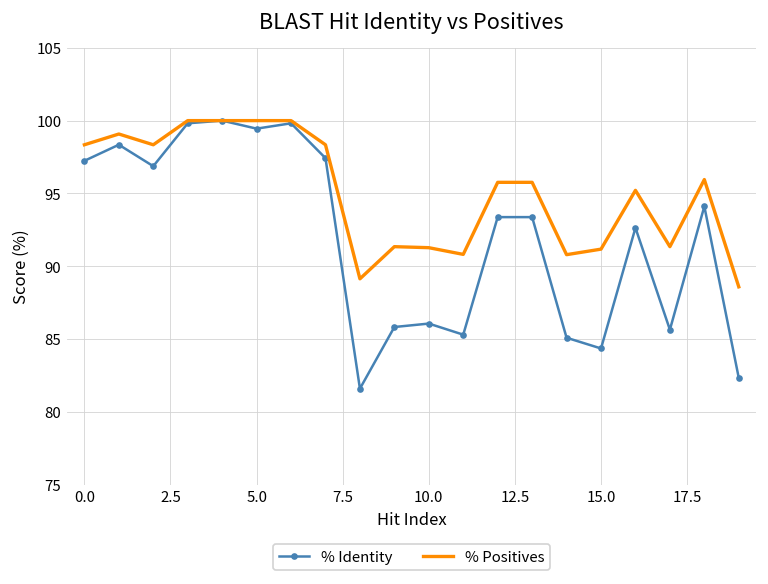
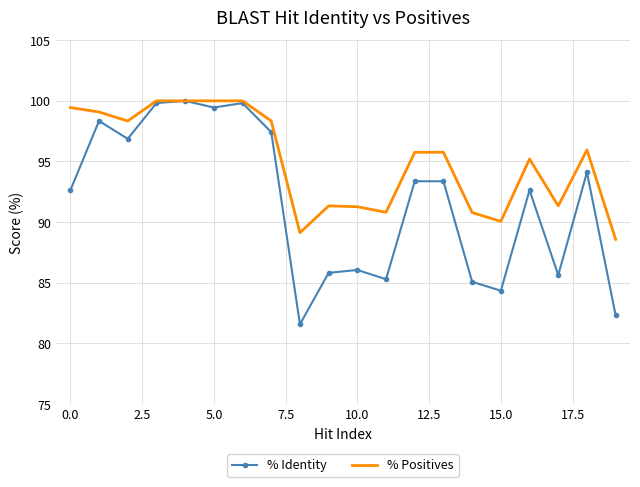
% Identity, 0.0: 97.2 -> 92.6
% Positives, 0.0: 98.3 -> 99.5
% Positives, 15.0: 91.2 -> 90.1
